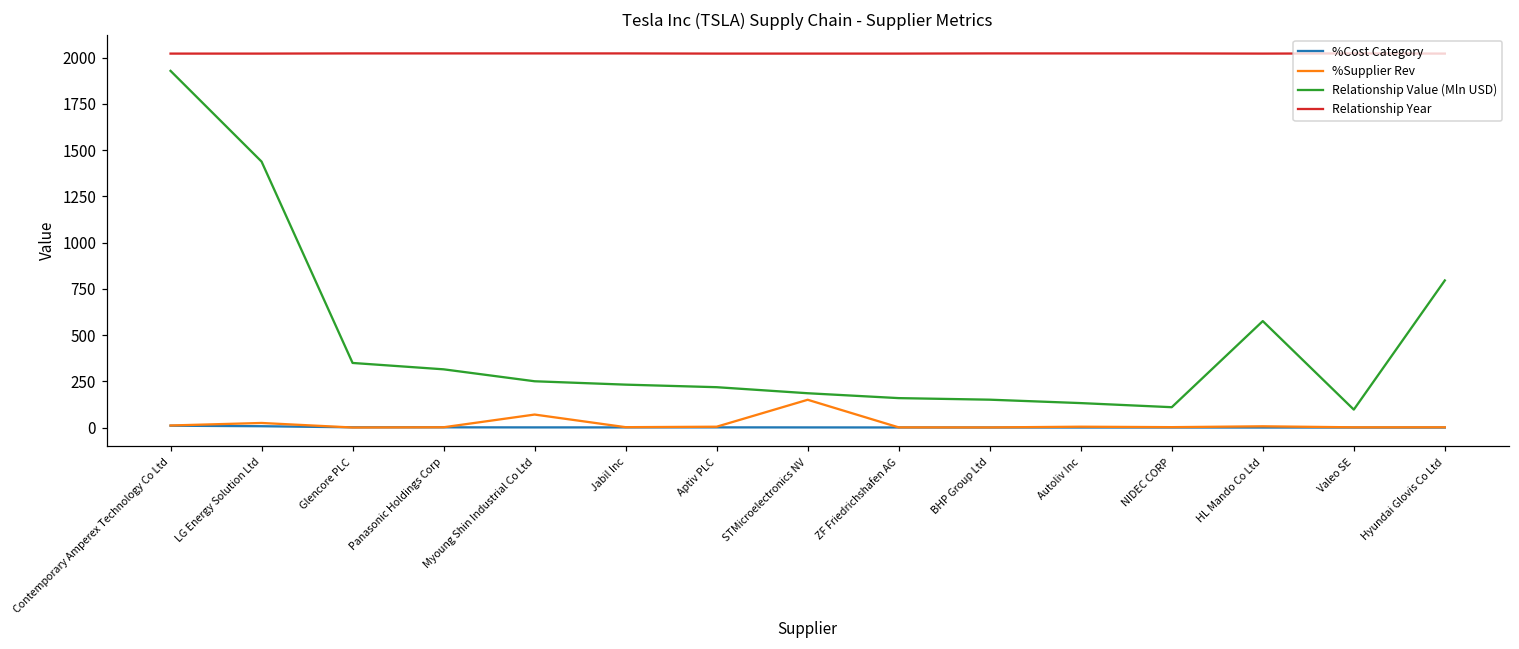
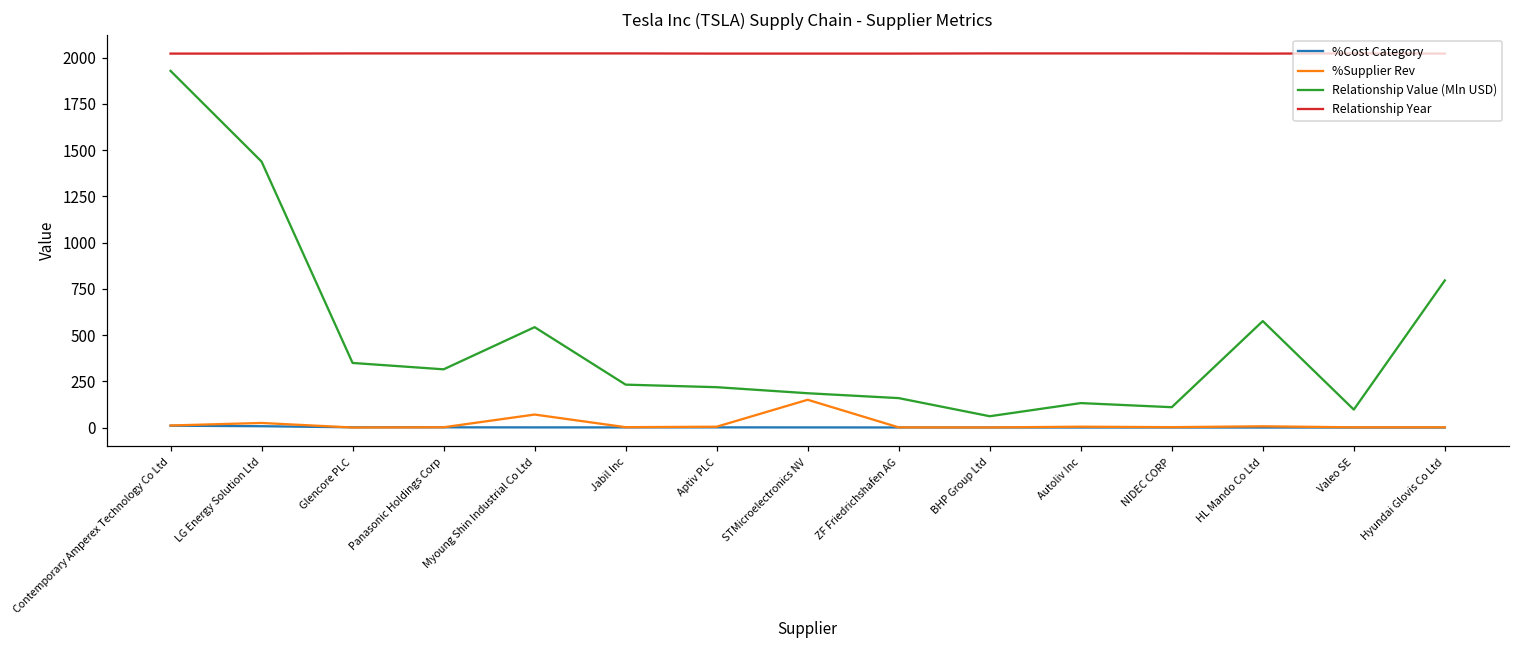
Relationship Value (Mln USD), Myoung Shin Industrial Co Ltd: 250 -> 540
Relationship Value (Mln USD), BHP Group Ltd: 150 -> 60
